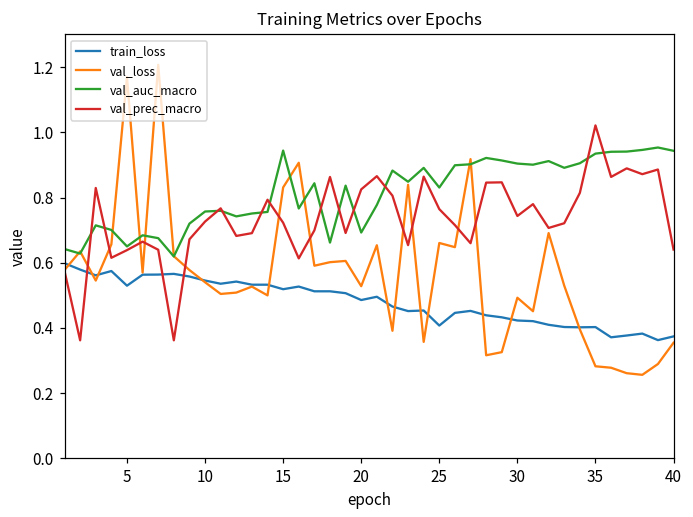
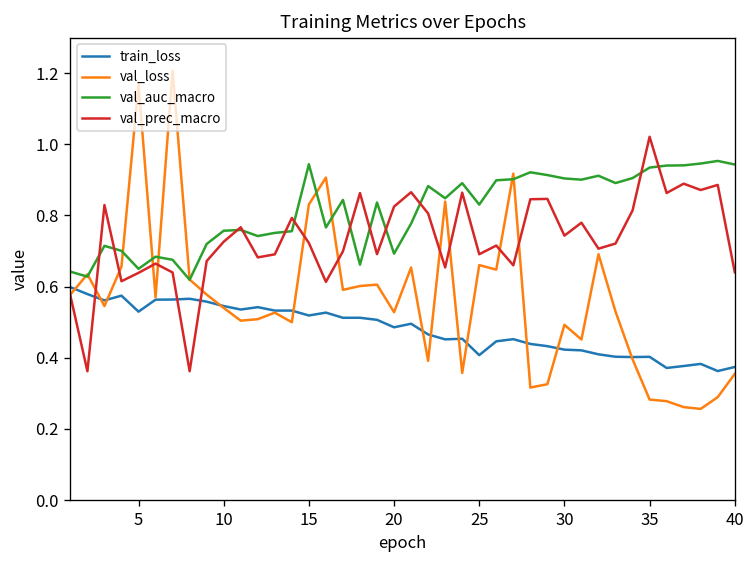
val_prec_macro, 25: 0.76 -> 0.69
